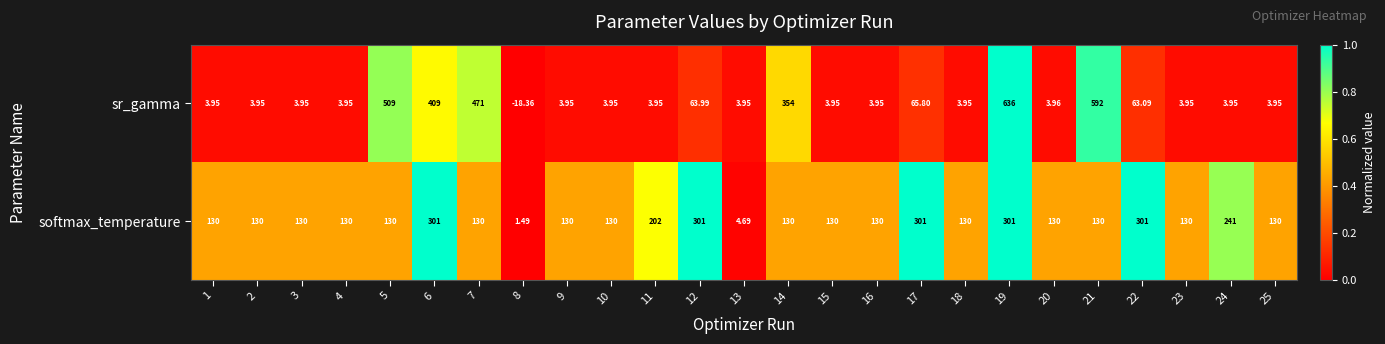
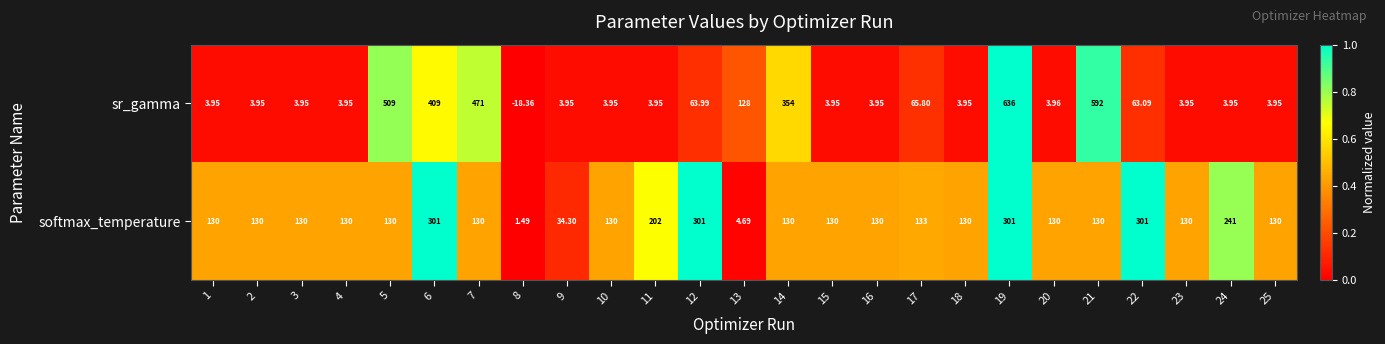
sr_gamma, 13: 3.95 -> 128
softmax_temperature, 9: 130 -> 34.30
softmax_temperature, 17: 301 -> 133
